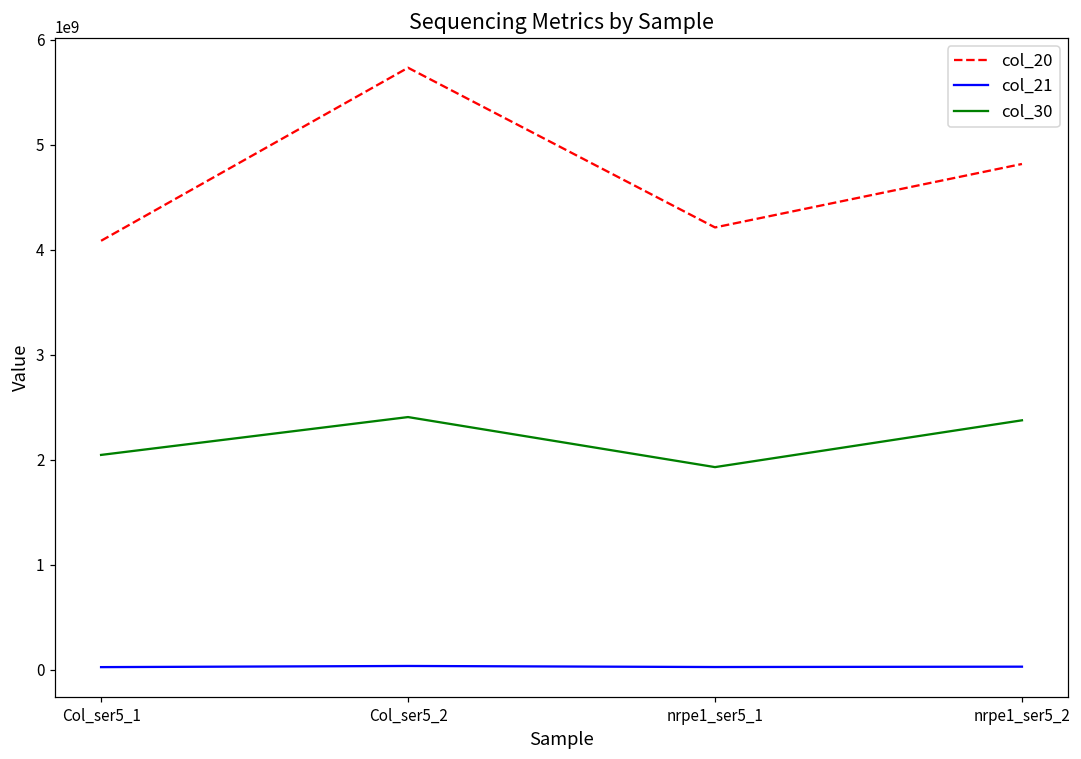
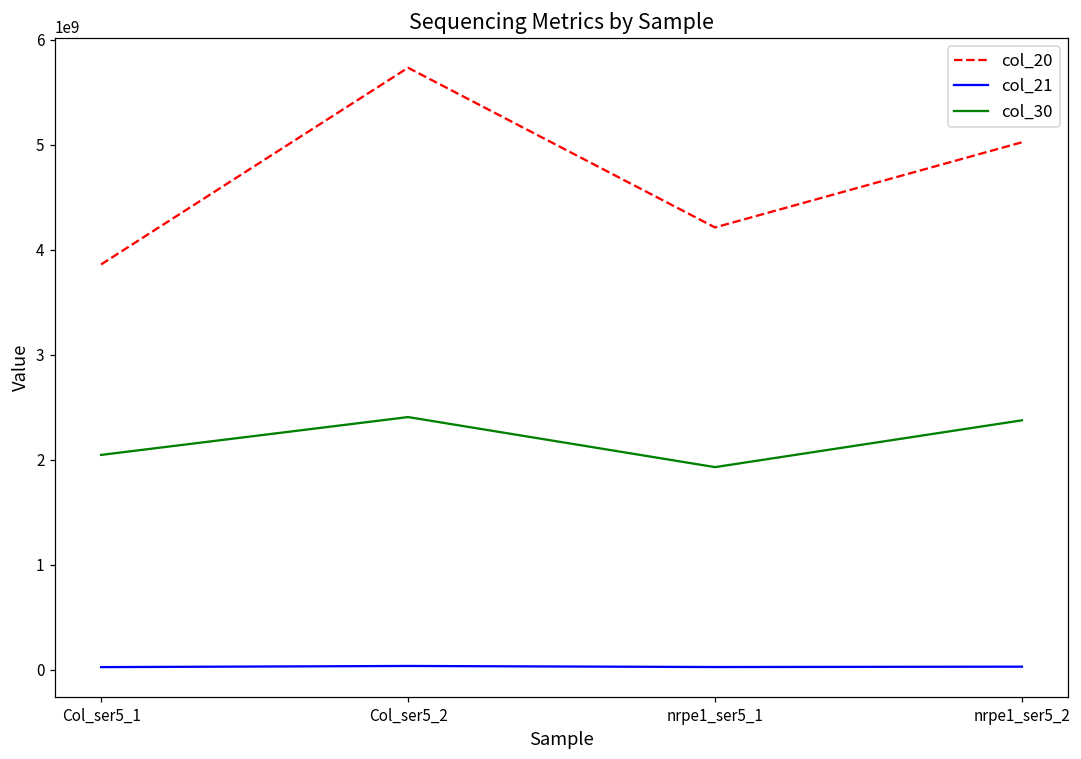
col_20, Col_ser5_1: 4100000000 -> 3900000000
col_20, nrpe1_ser5_2: 4800000000 -> 5000000000
